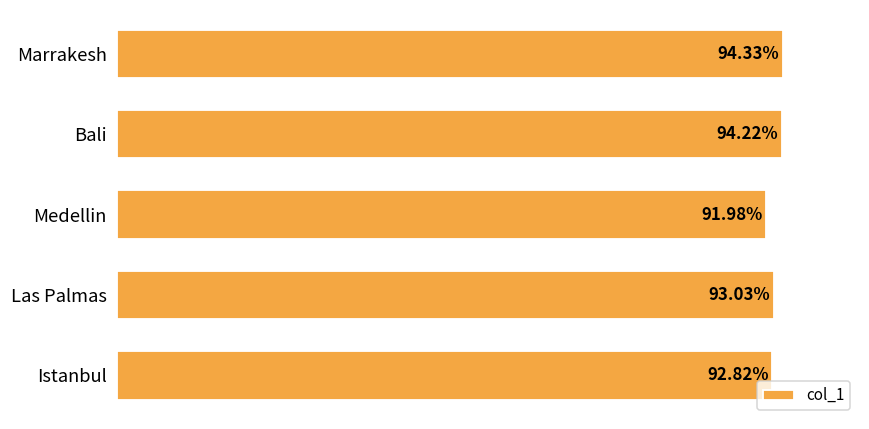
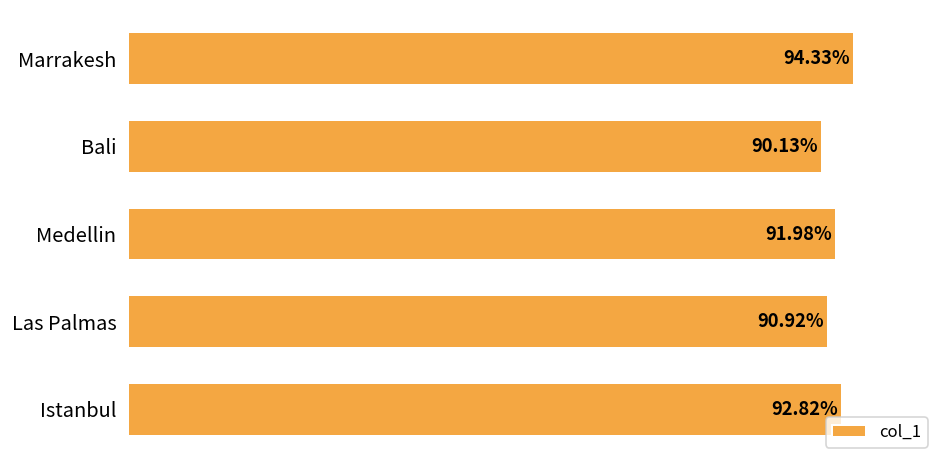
Bali: 94.22% -> 90.13%
Las Palmas: 93.03% -> 90.92%
